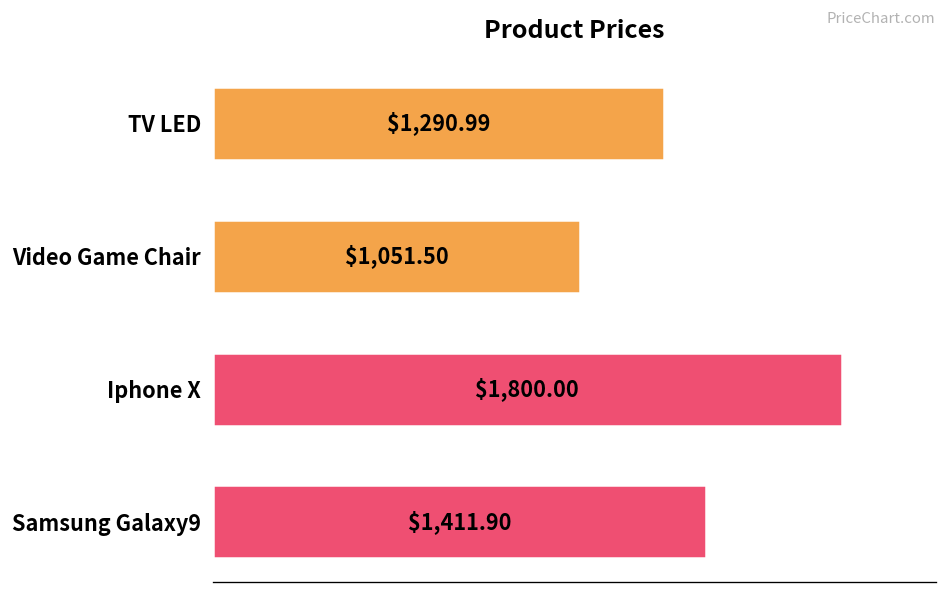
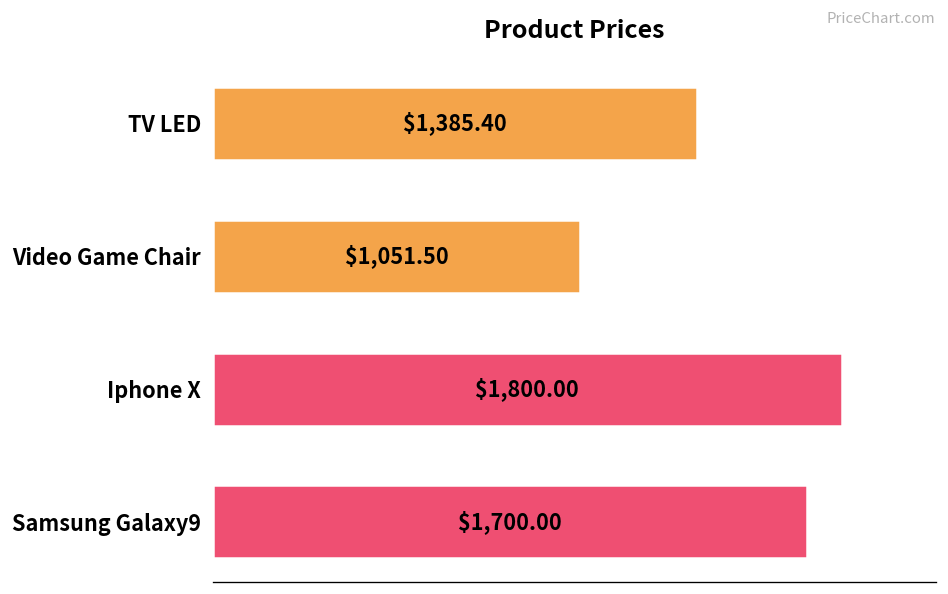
TV LED: $1,290.99 -> $1,385.40
Samsung Galaxy9: $1,411.90 -> $1,700.00
